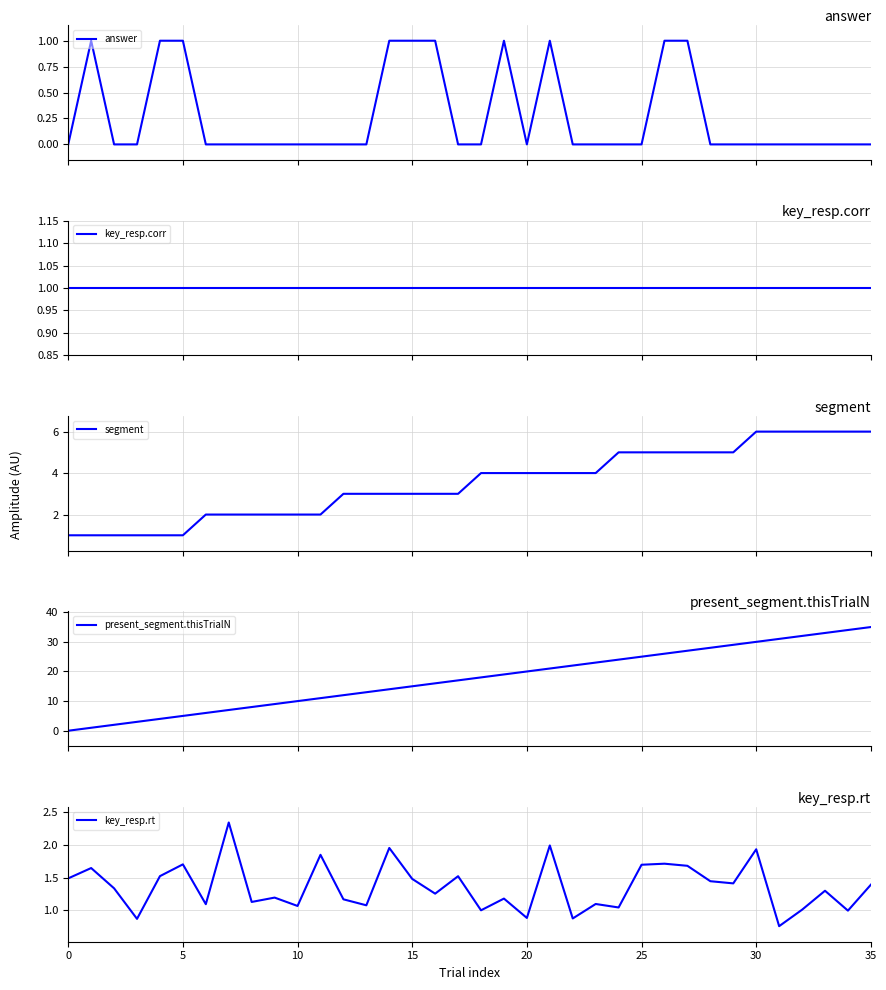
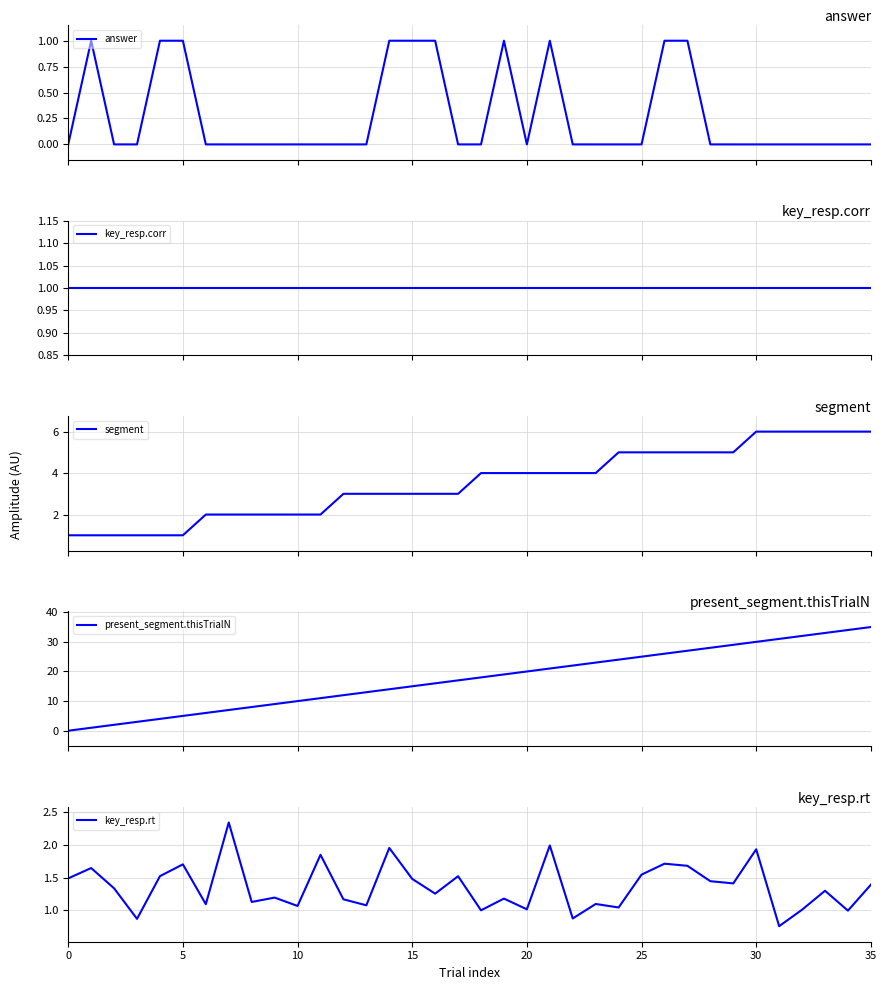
key_resp.rt, 20: 0.9 -> 1.0
key_resp.rt, 25: 1.7 -> 1.5
